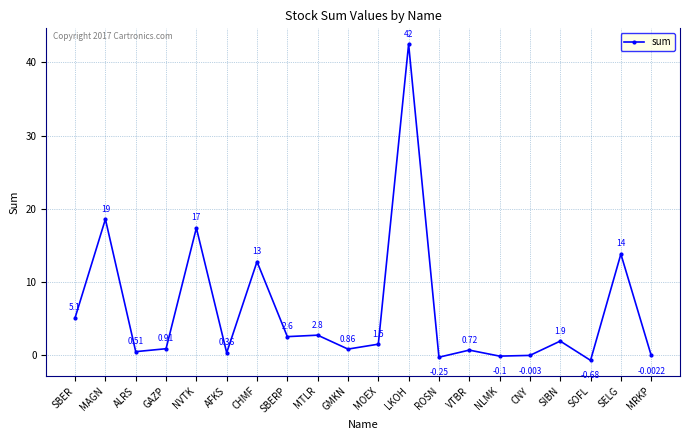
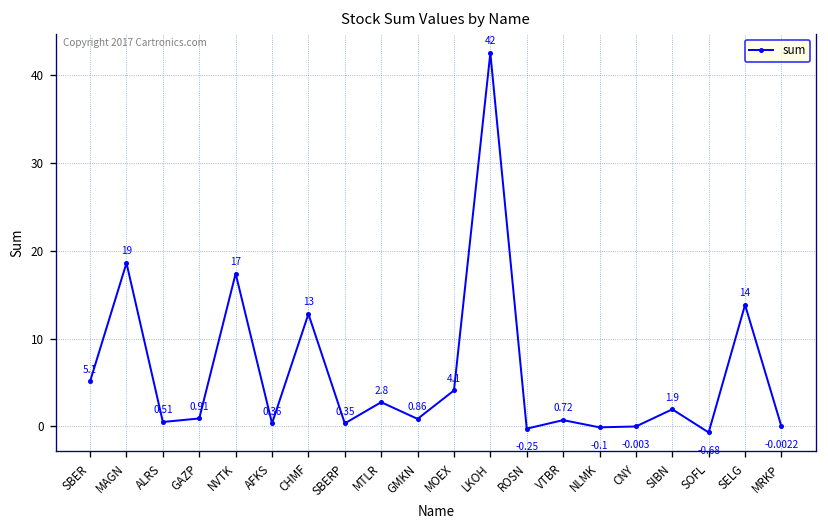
SBERP: 2.6 -> 0.35
MOEX: 1.5 -> 4.1
